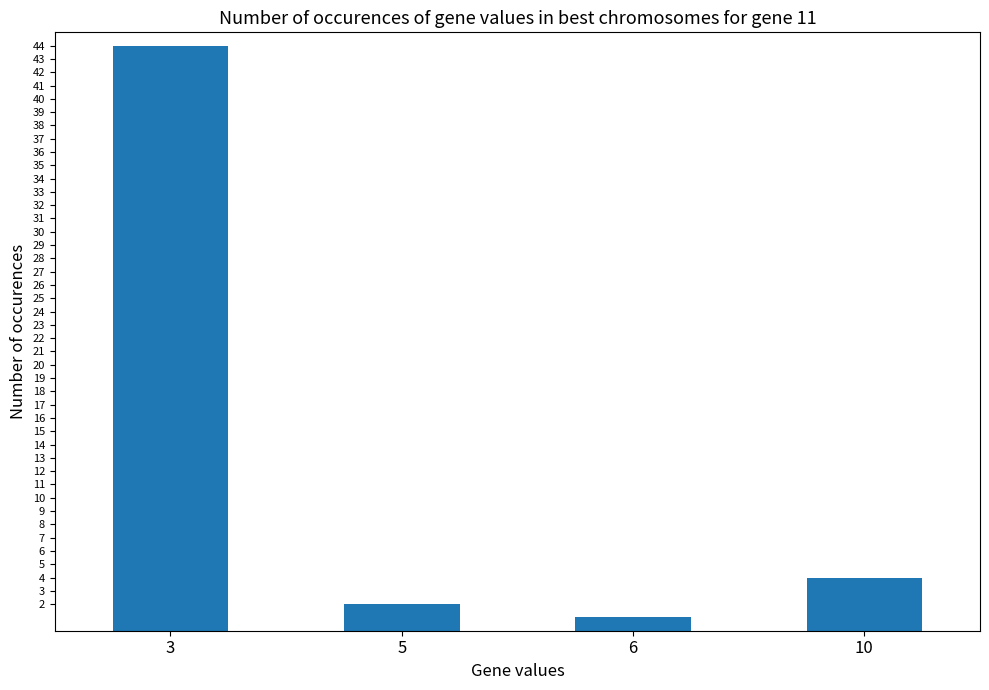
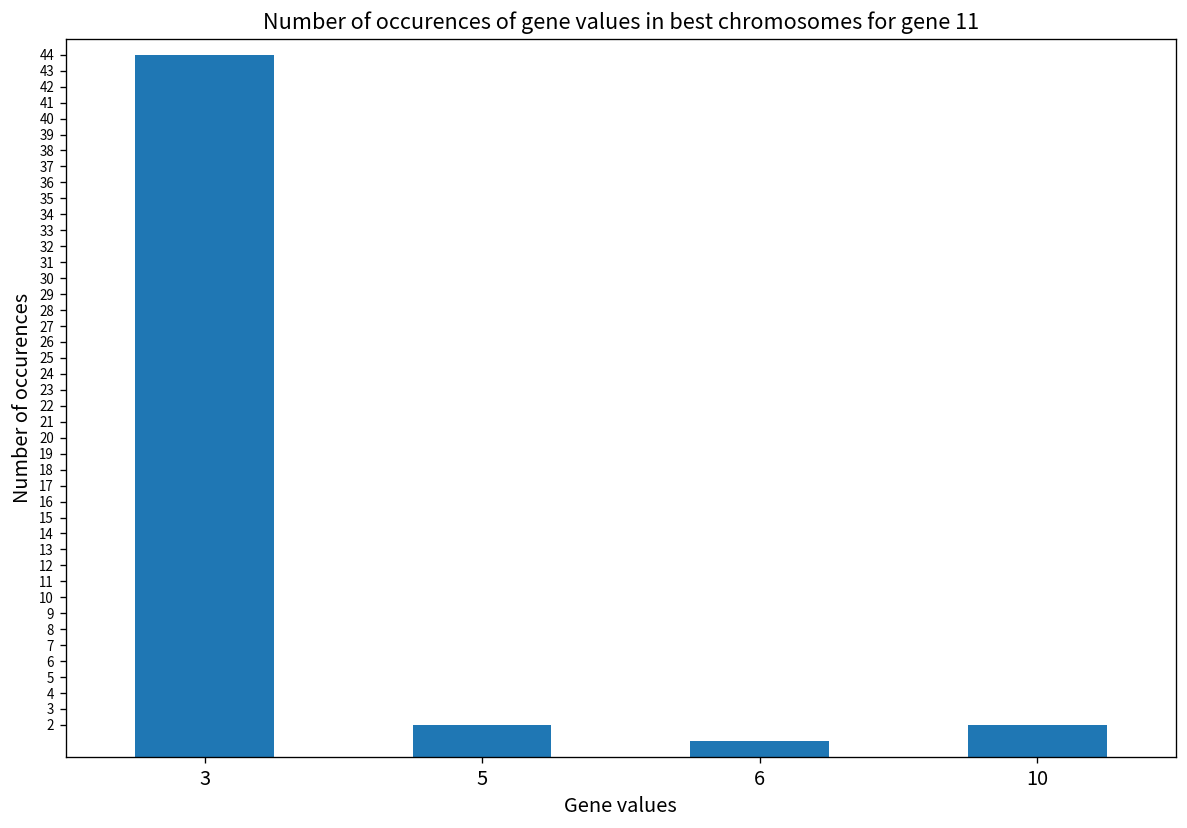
10: 4 -> 2
